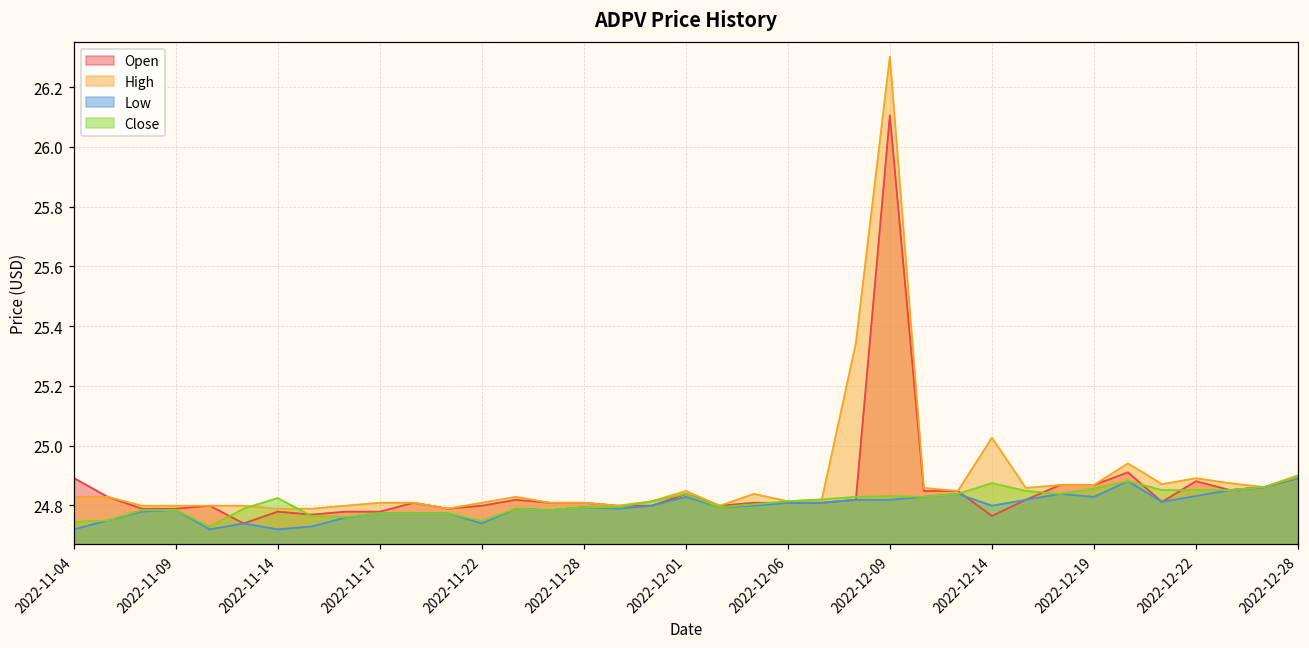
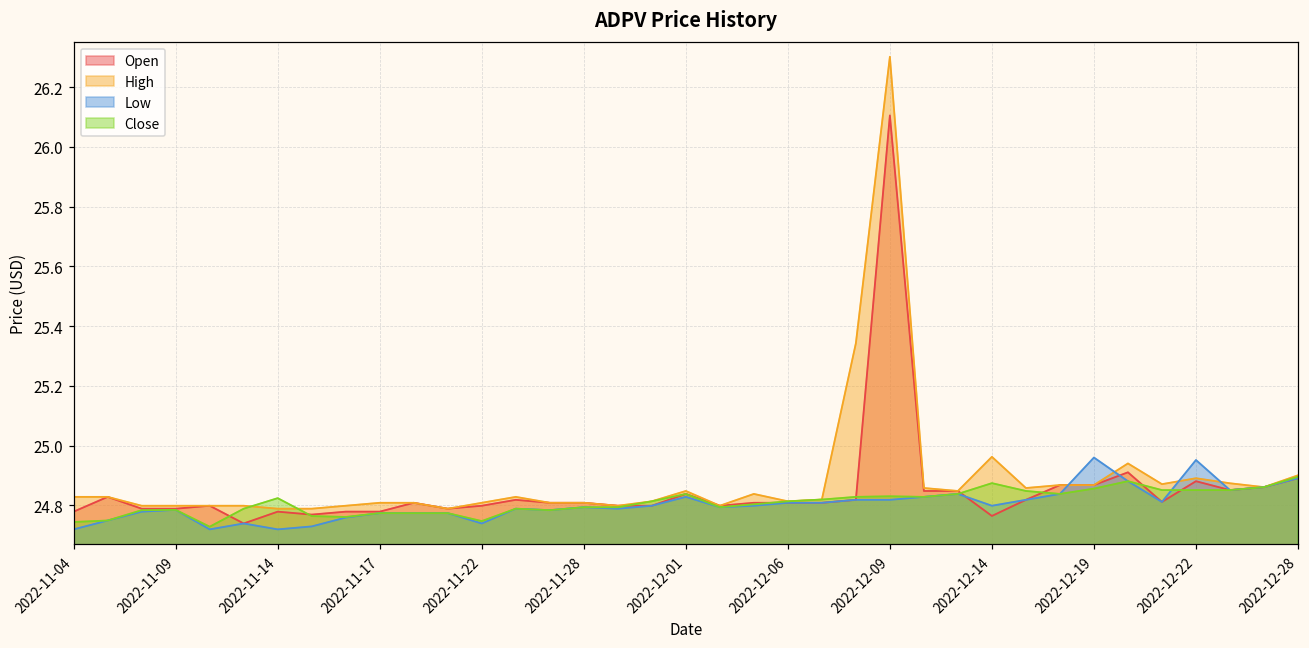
Open, 2022-11-04: 24.89 -> 24.78
High, 2022-12-14: 25.03 -> 24.96
Low, 2022-12-19: 24.83 -> 24.96
Low, 2022-12-22: 24.83 -> 24.95
